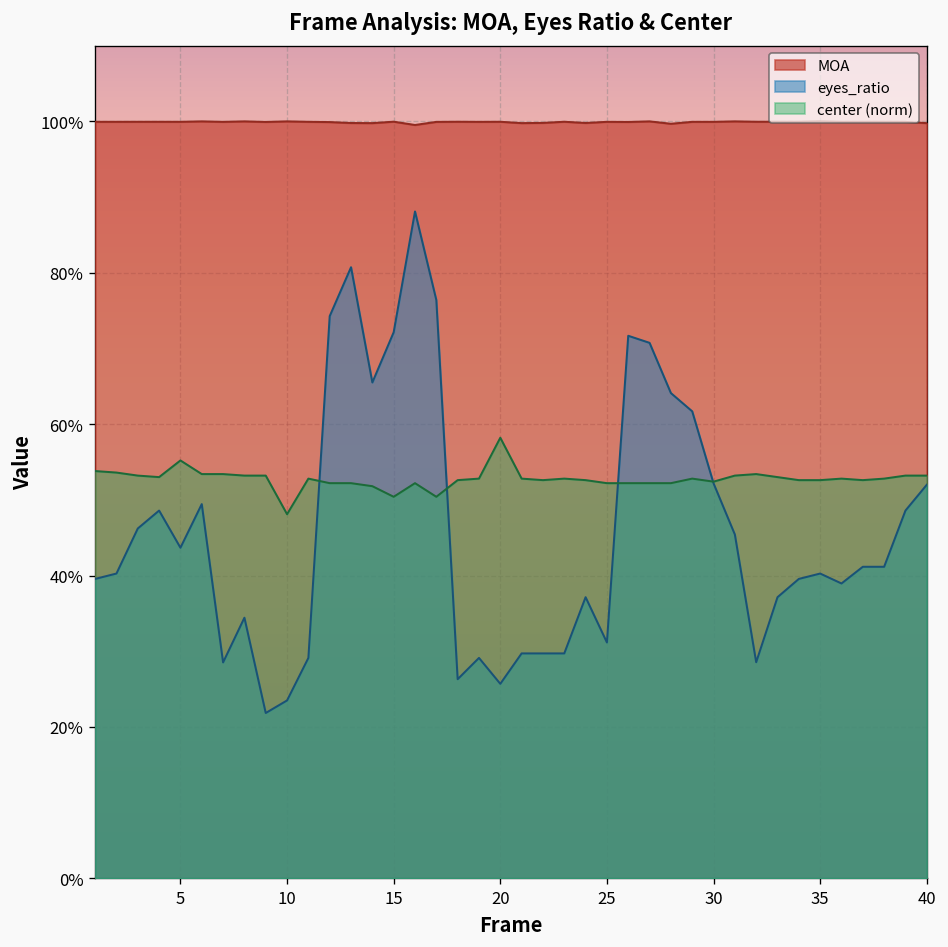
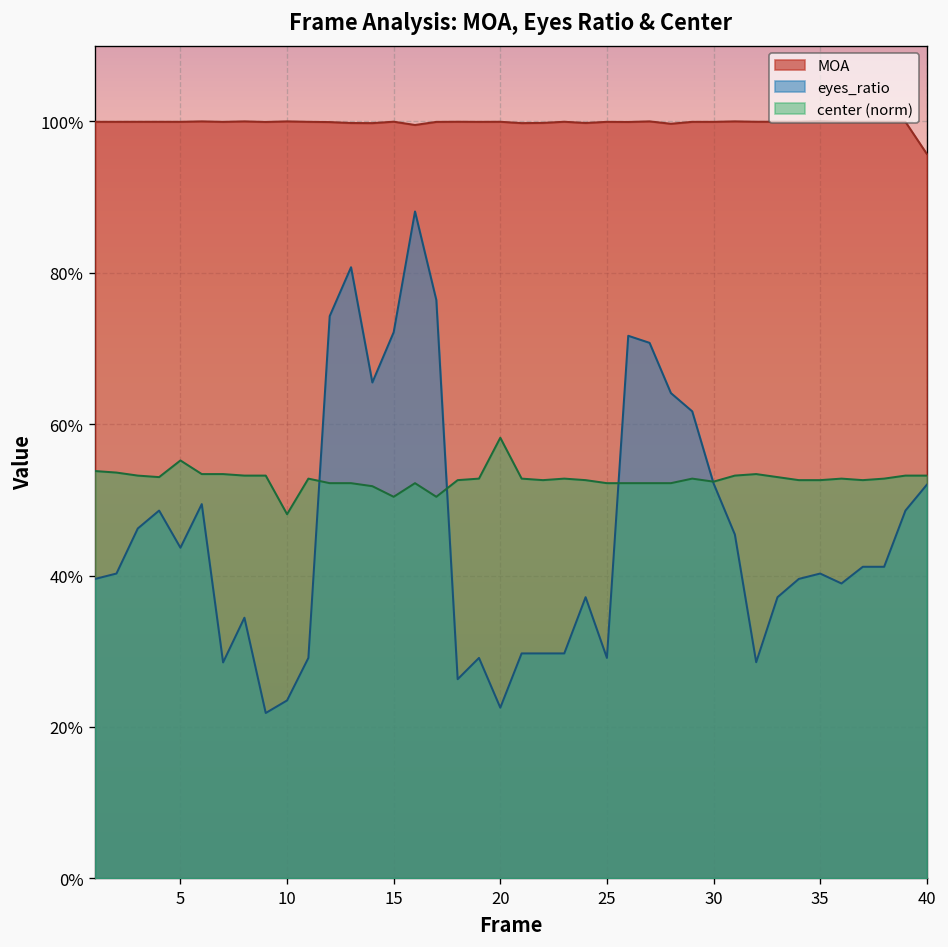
eyes_ratio, 20: 26% -> 23%
eyes_ratio, 25: 31% -> 29%
MOA, 40: 100% -> 96%
